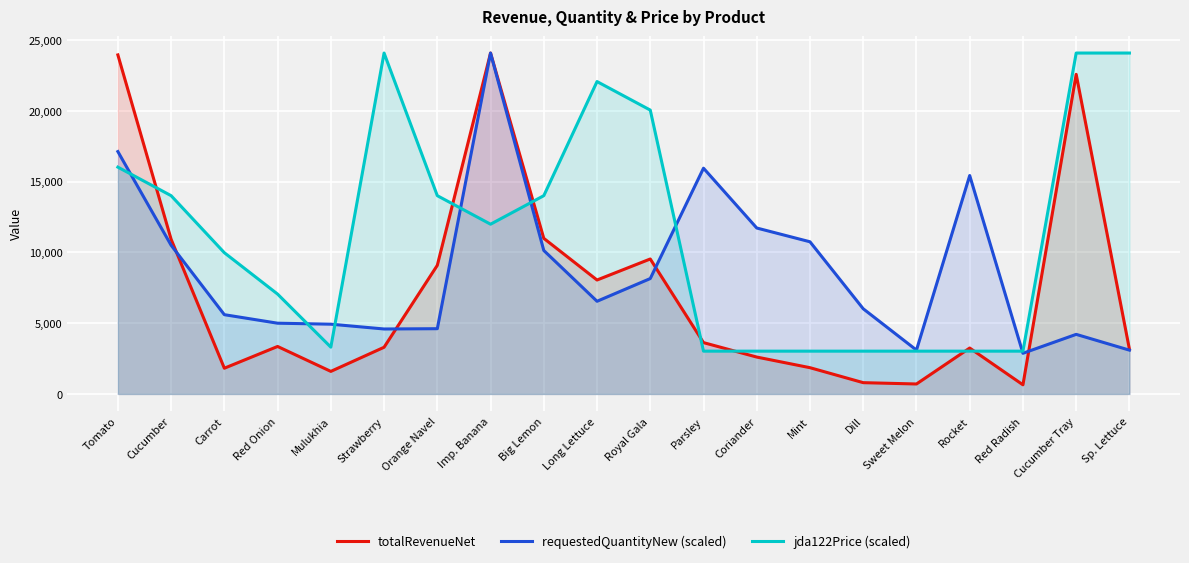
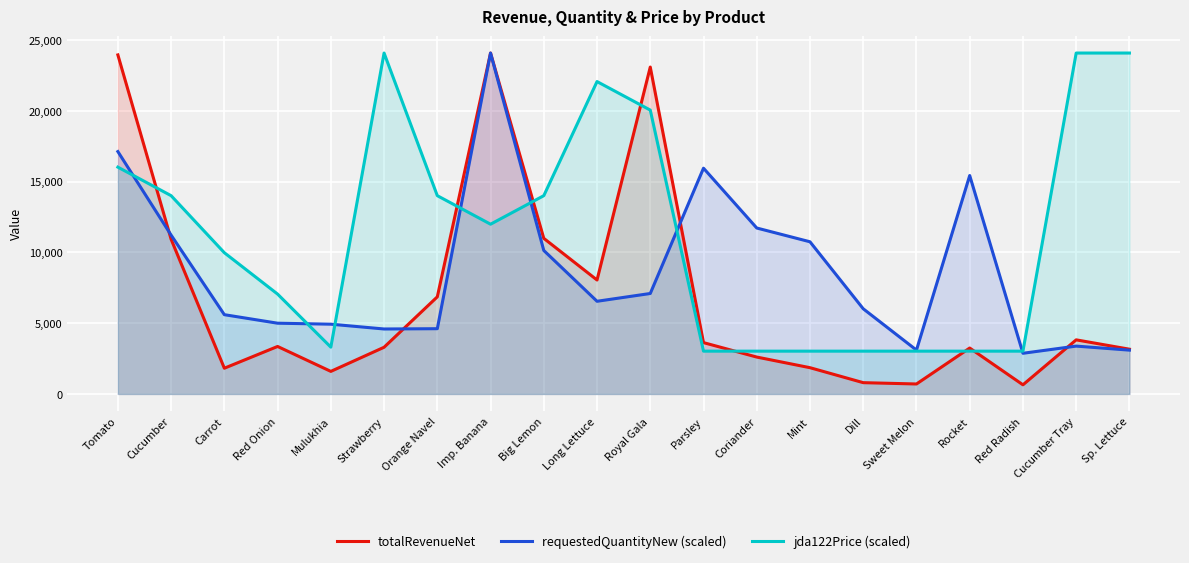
requestedQuantityNew (scaled), Cucumber: 10,500 -> 11,200
totalRevenueNet, Orange Navel: 9,100 -> 6,900
totalRevenueNet, Royal Gala: 9,500 -> 23,100
requestedQuantityNew (scaled), Royal Gala: 8,100 -> 7,100
totalRevenueNet, Cucumber Tray: 22,600 -> 3,800
requestedQuantityNew (scaled), Cucumber Tray: 4,200 -> 3,400
